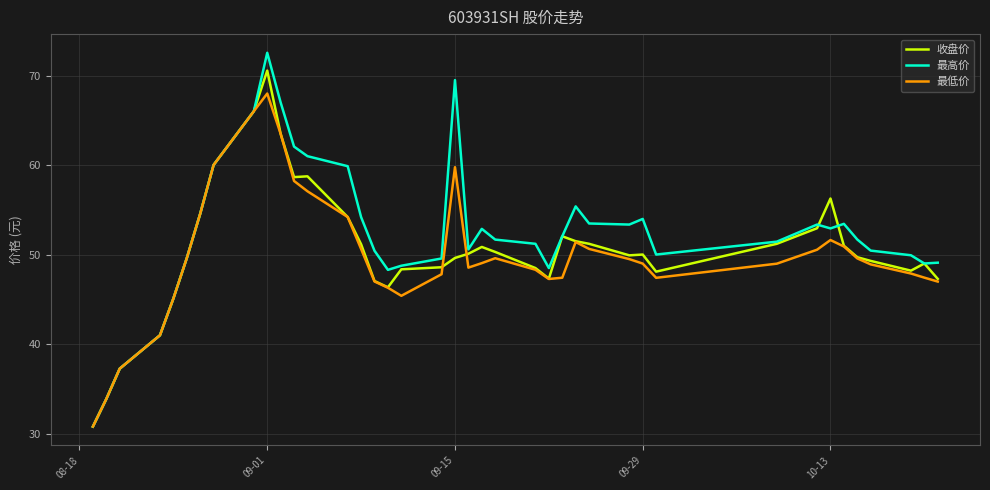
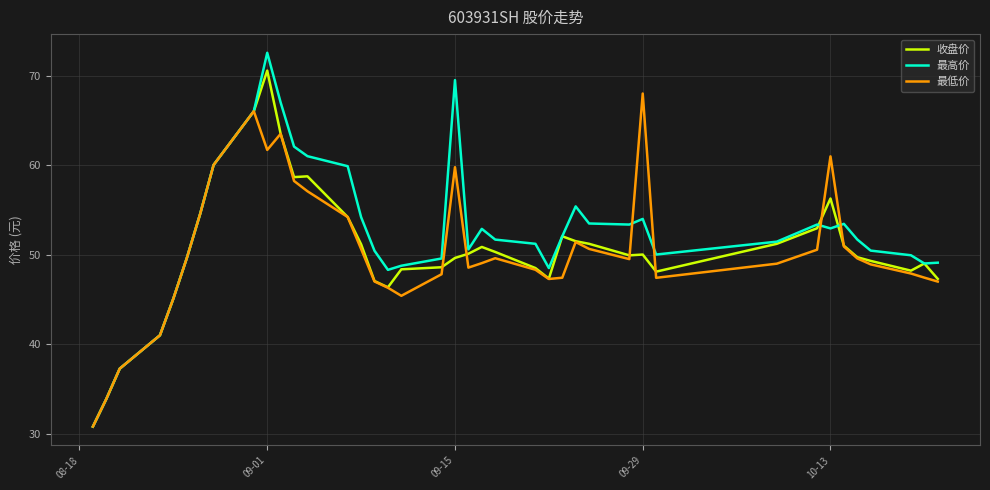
最低价, 09-01: 68 -> 62
最低价, 09-29: 49 -> 68
最低价, 10-13: 52 -> 61
